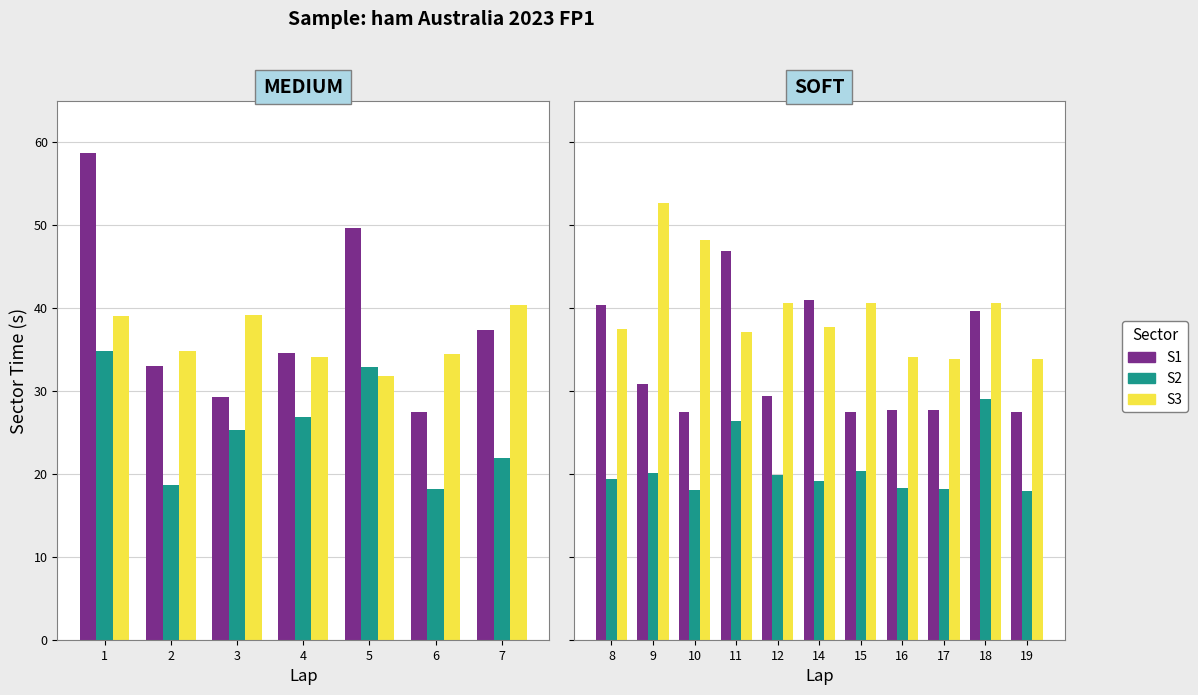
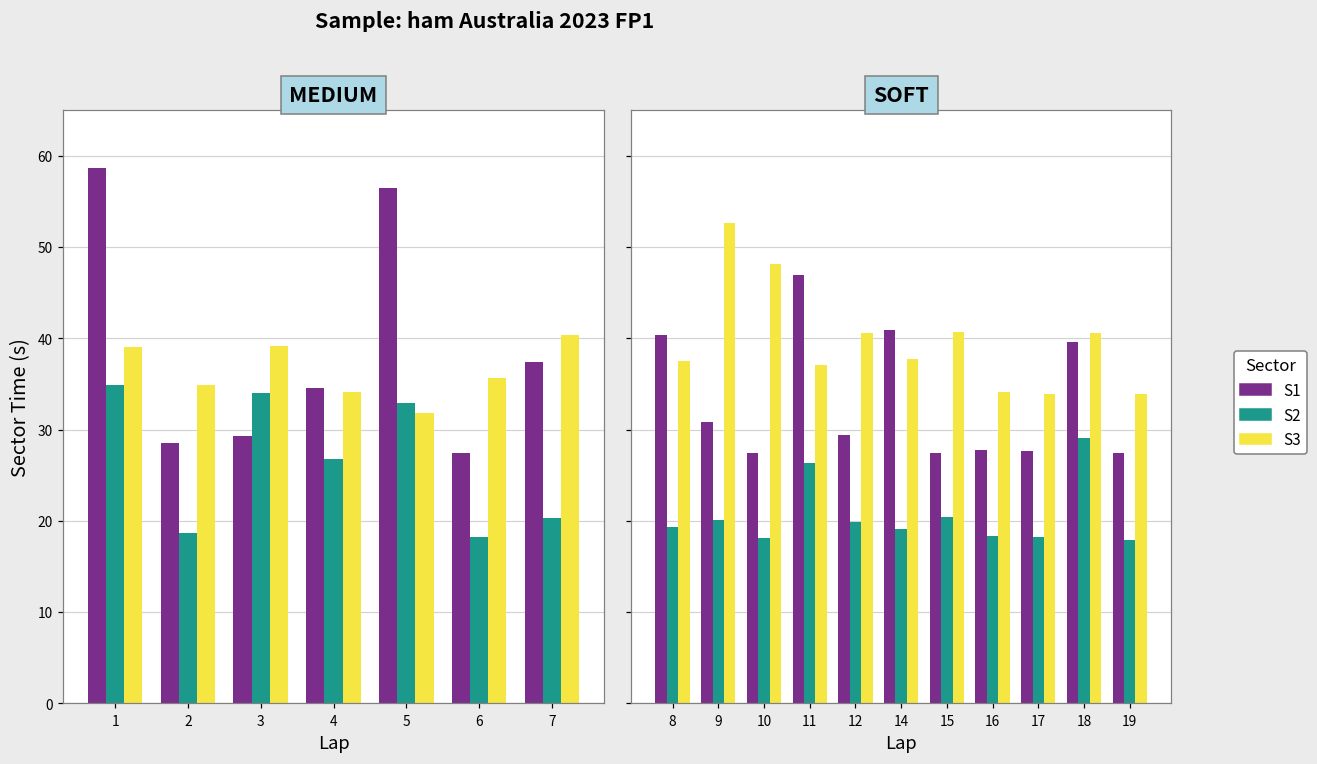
MEDIUM, S1, 2: 33 -> 29
MEDIUM, S2, 3: 25 -> 34
MEDIUM, S1, 5: 50 -> 57
MEDIUM, S3, 6: 34 -> 36
MEDIUM, S2, 7: 22 -> 20
